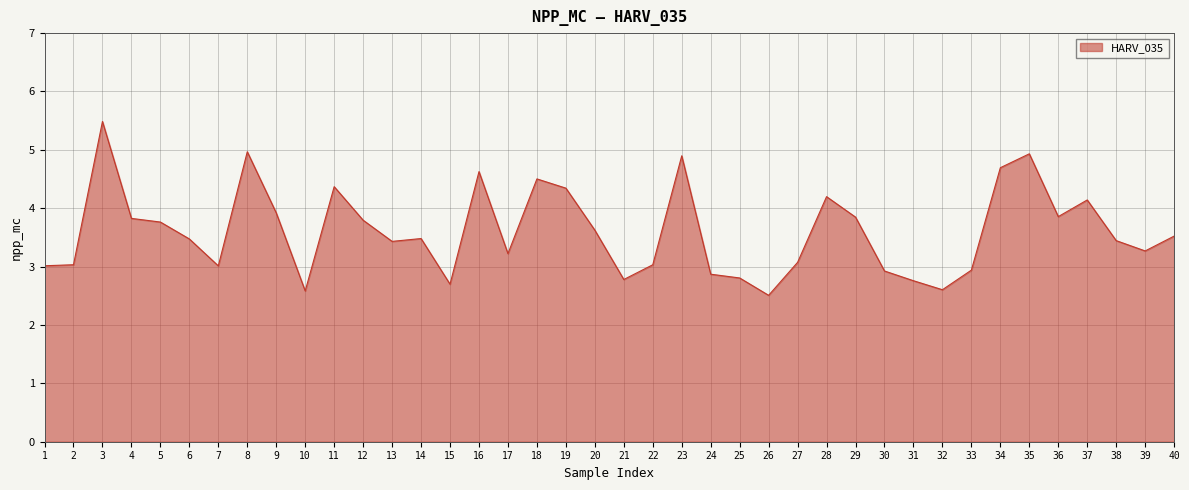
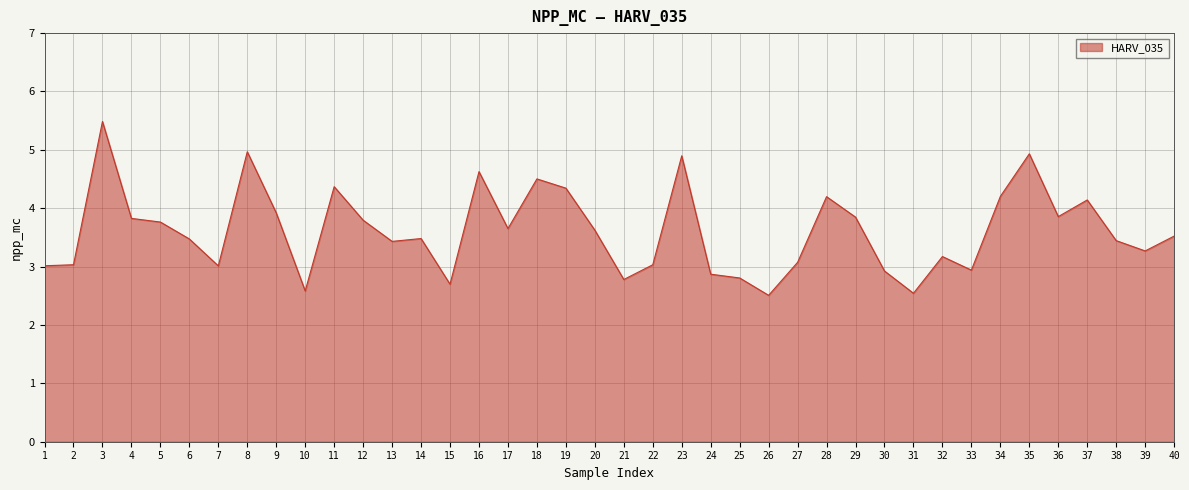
17: 3.2 -> 3.7
31: 2.8 -> 2.5
32: 2.6 -> 3.2
34: 4.7 -> 4.2
